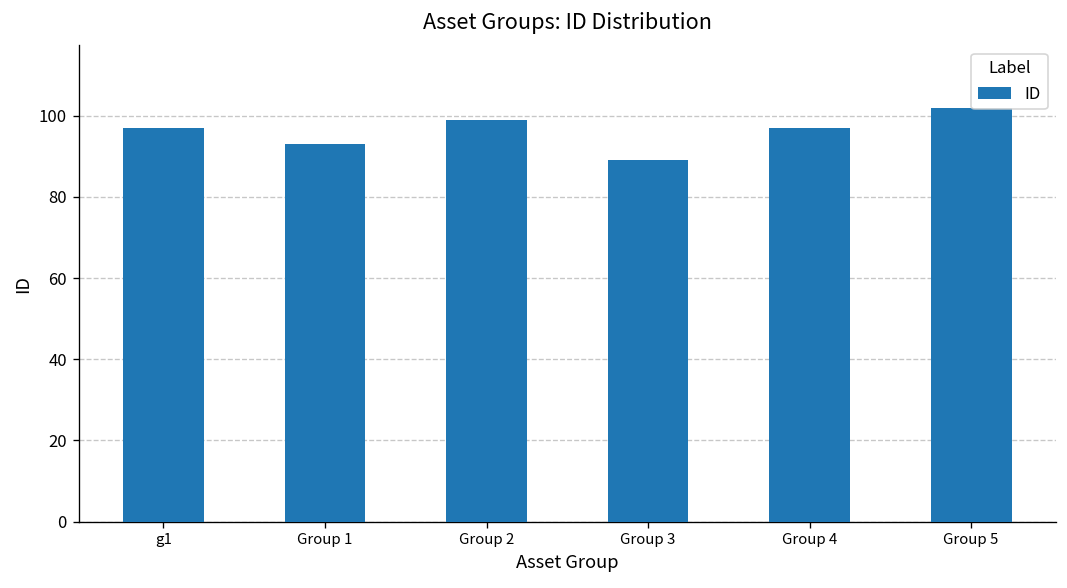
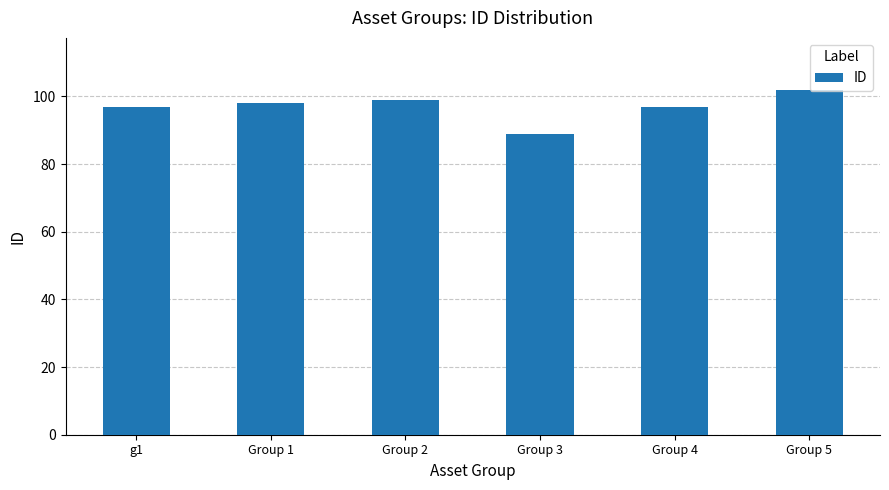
Group 1: 93 -> 98
